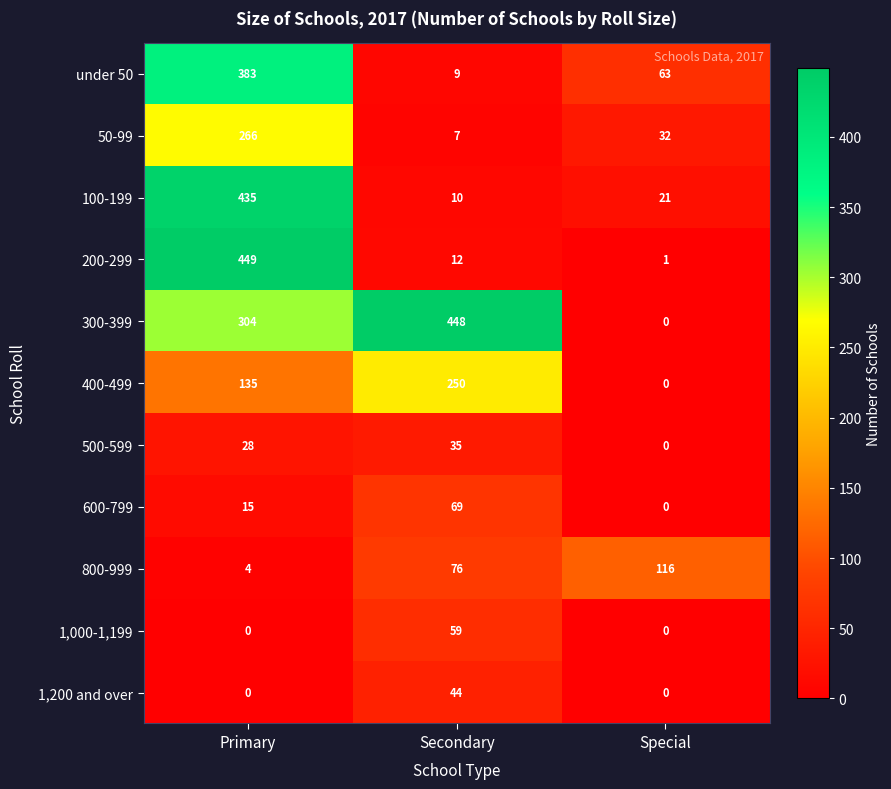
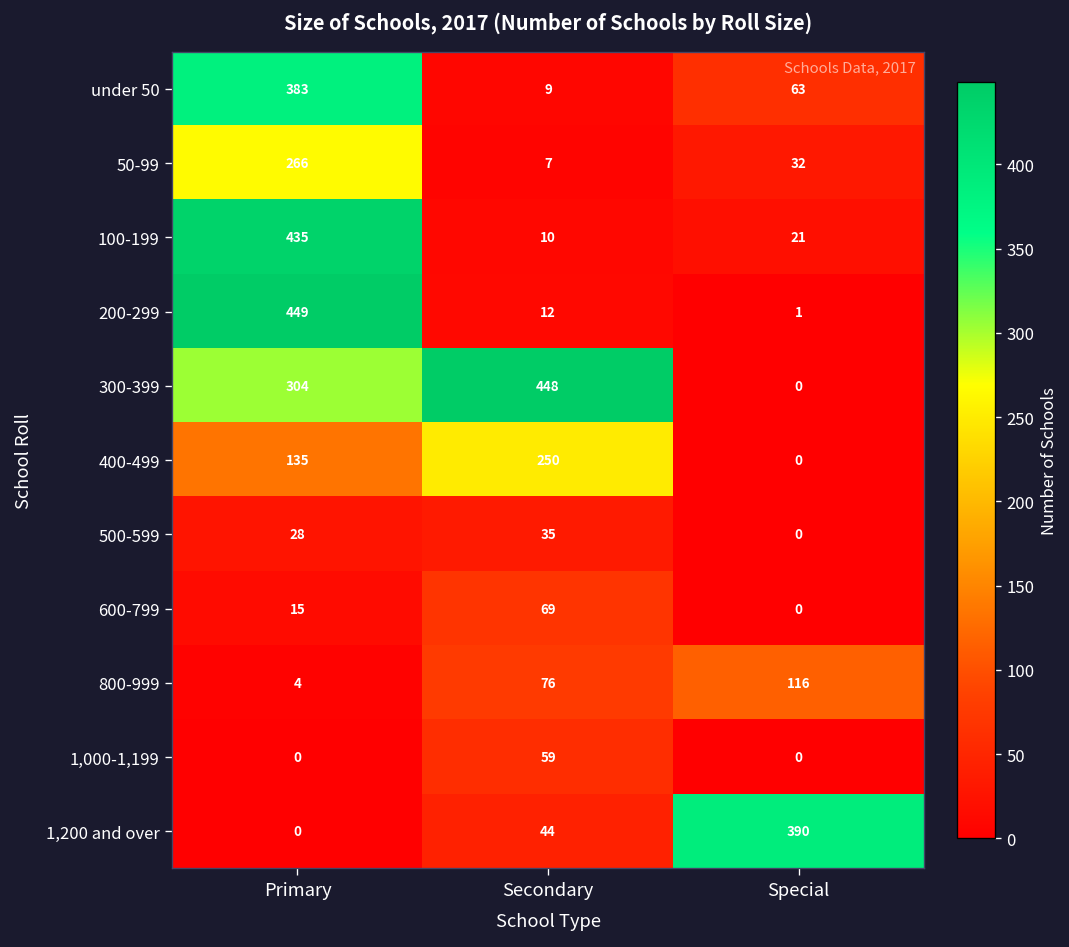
1,200 and over, Special: 0 -> 390
